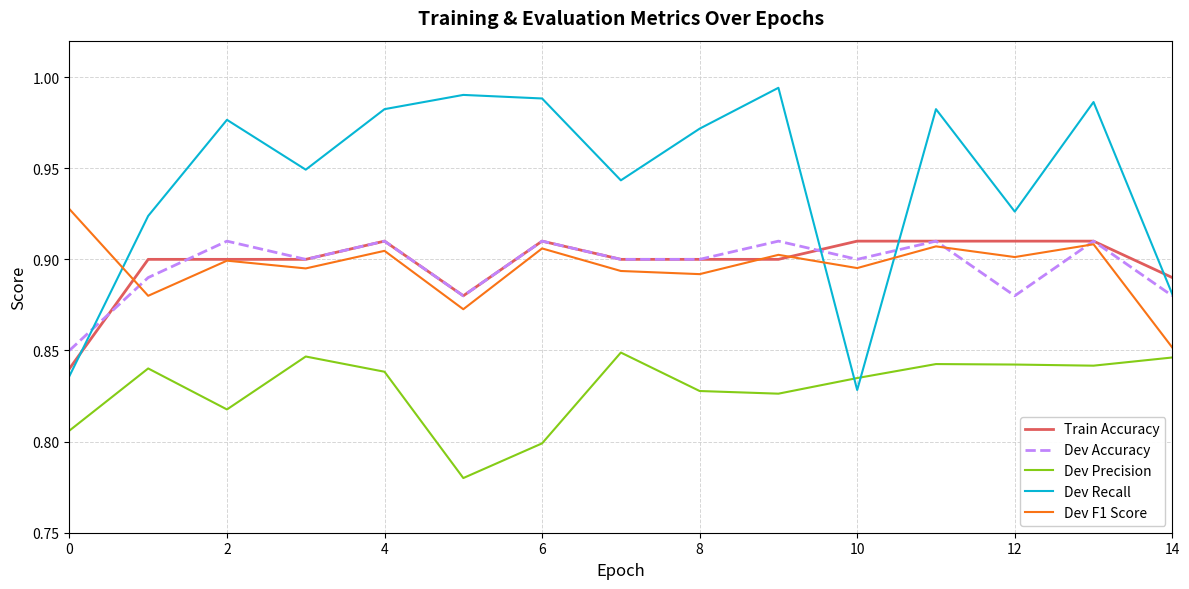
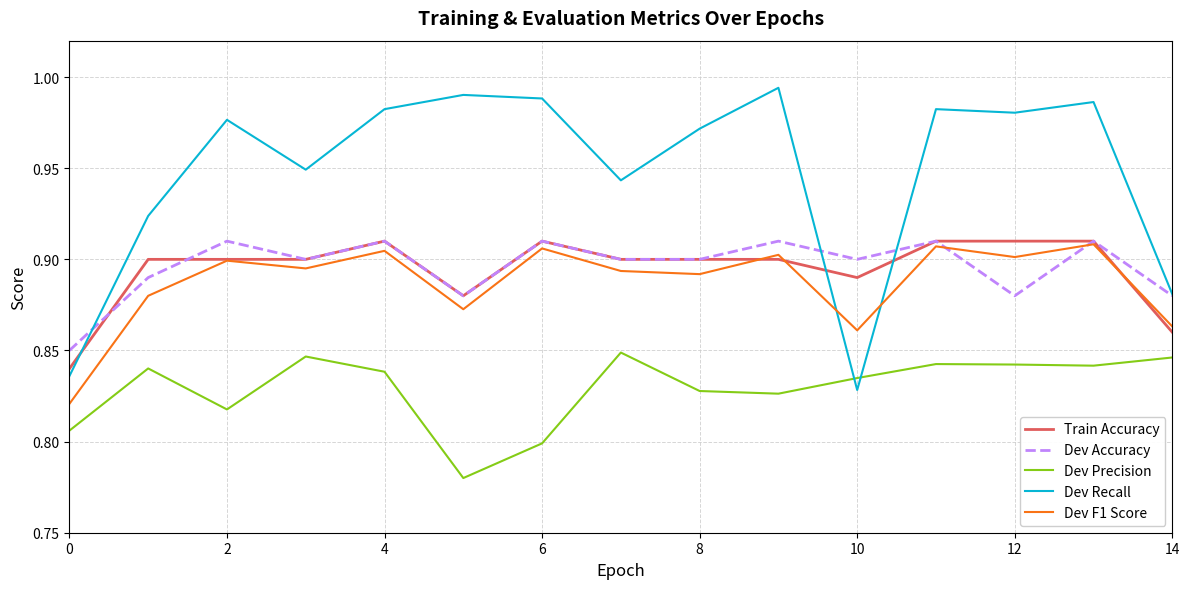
Dev F1 Score, 0: 0.928 -> 0.821
Train Accuracy, 10: 0.91 -> 0.89
Dev F1 Score, 10: 0.895 -> 0.861
Dev Recall, 12: 0.926 -> 0.980
Train Accuracy, 14: 0.89 -> 0.86
Dev F1 Score, 14: 0.852 -> 0.863
